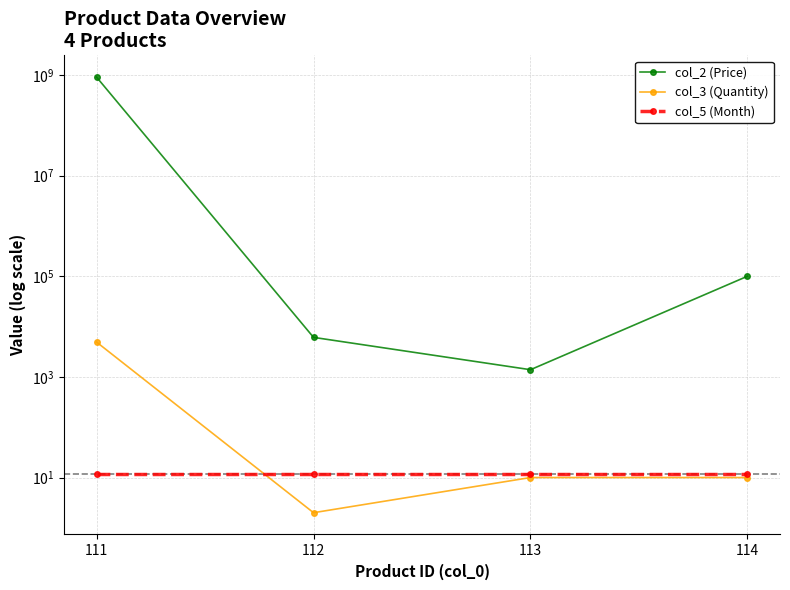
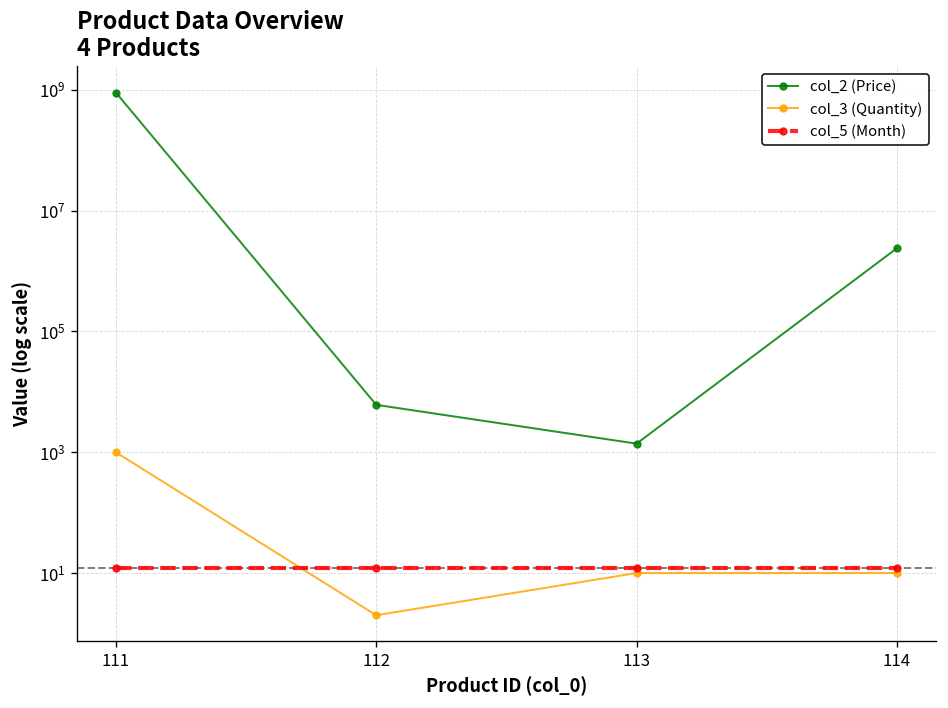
col_3 (Quantity), 111: 5000 -> 1000
col_2 (Price), 114: 100000 -> 2000000
